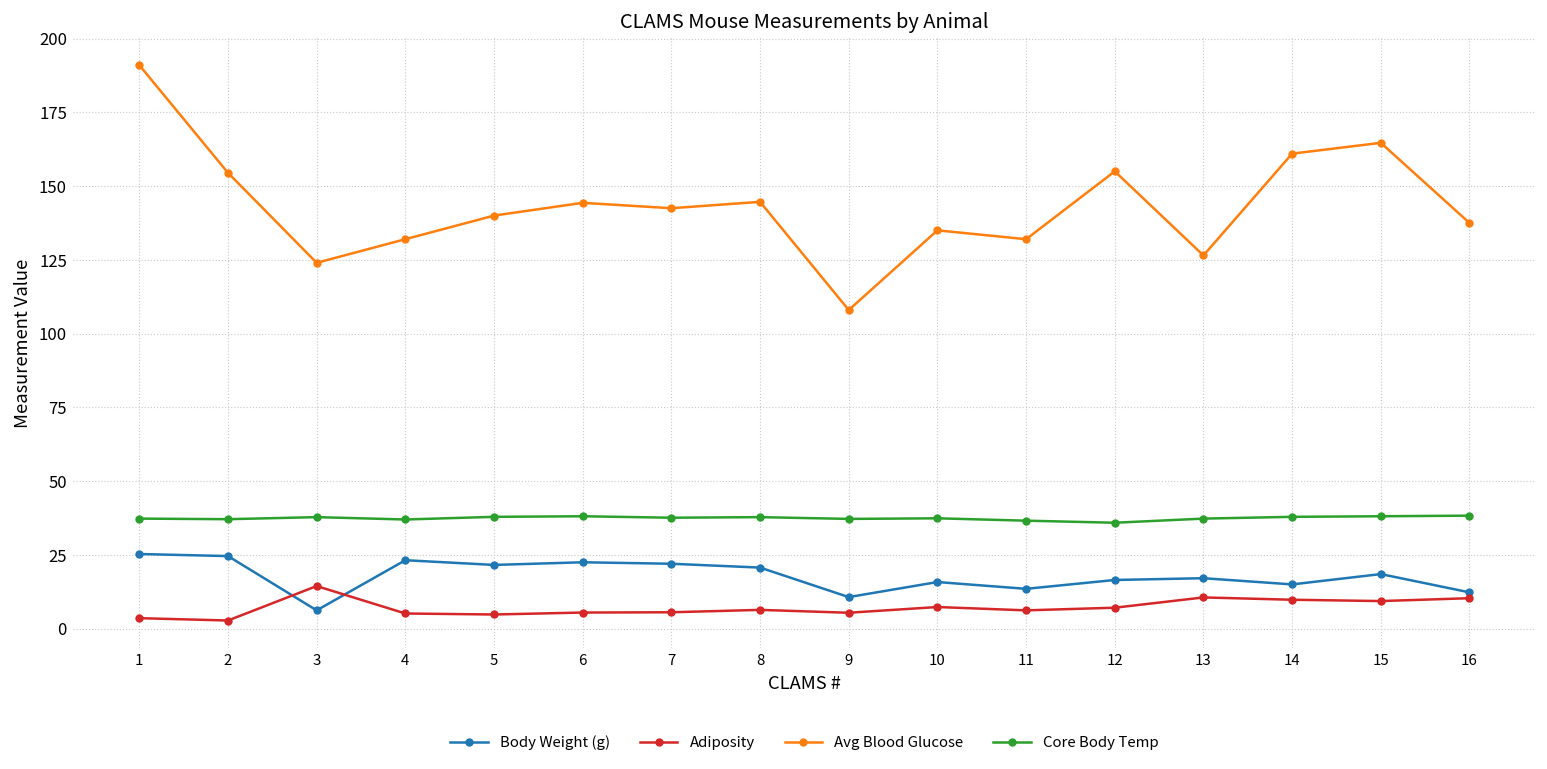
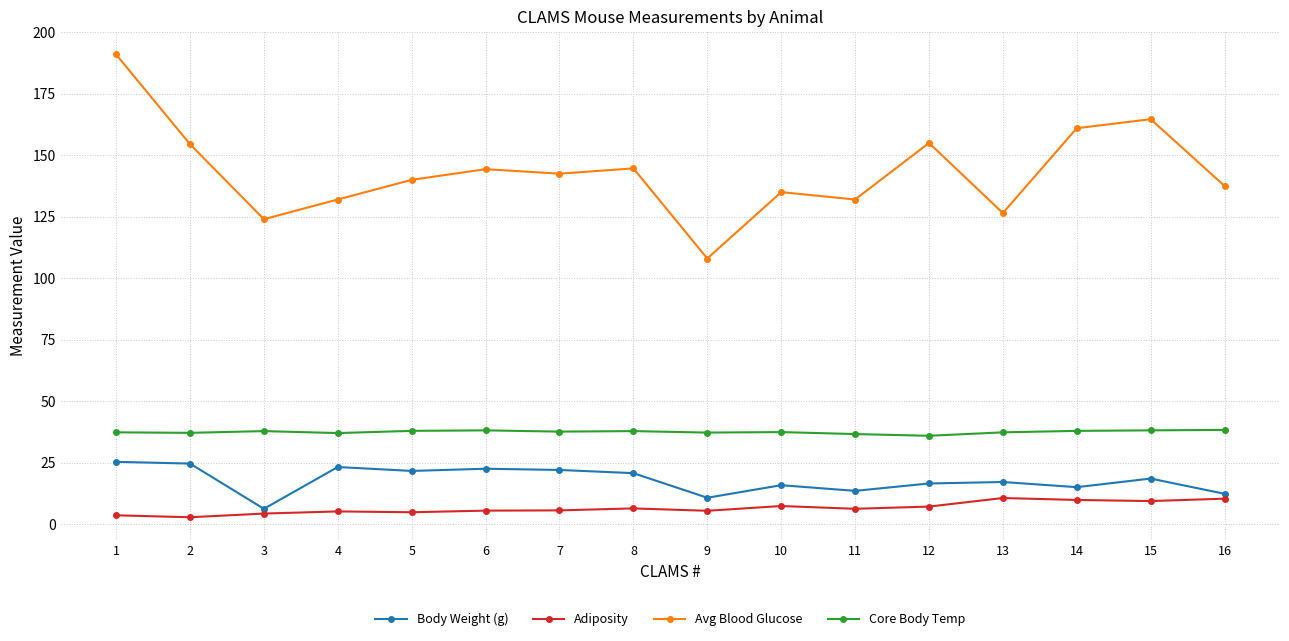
Adiposity, 3: 14 -> 4
